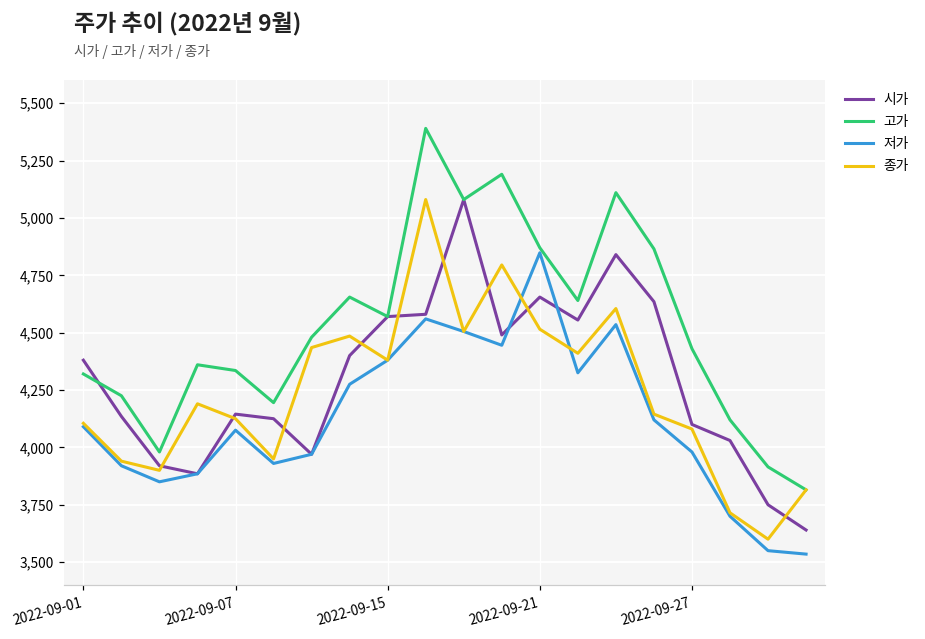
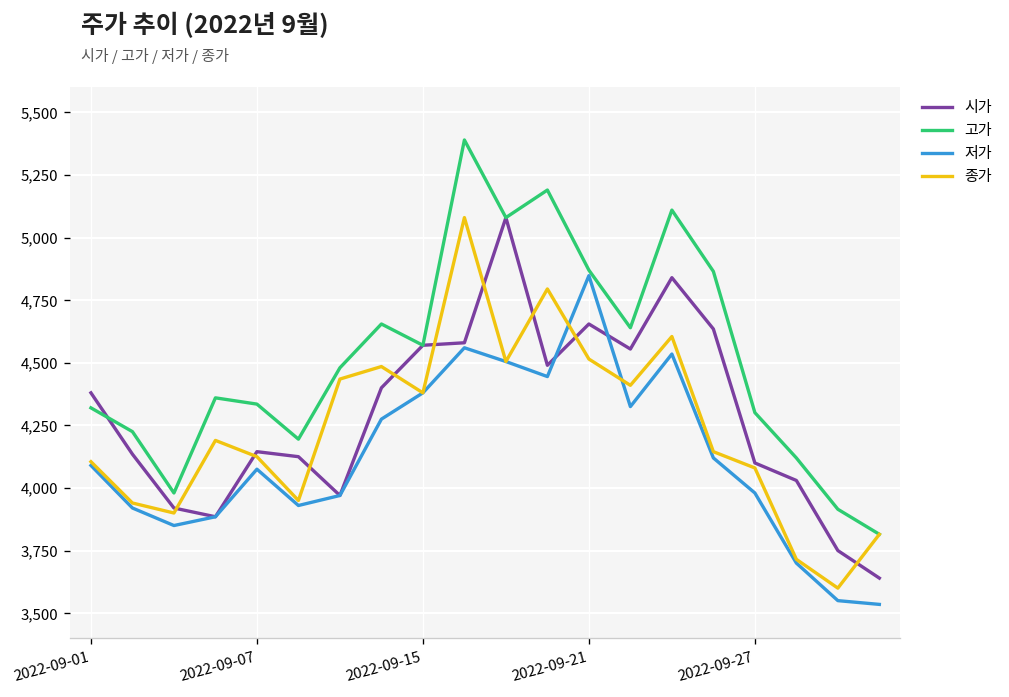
고가, 2022-09-27: 4,430 -> 4,300
